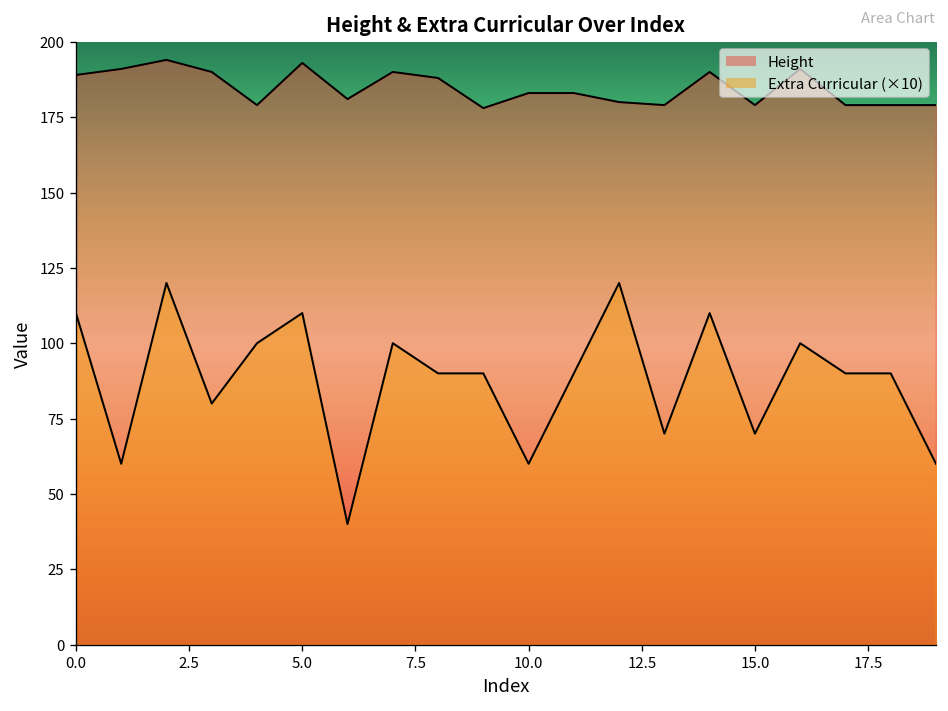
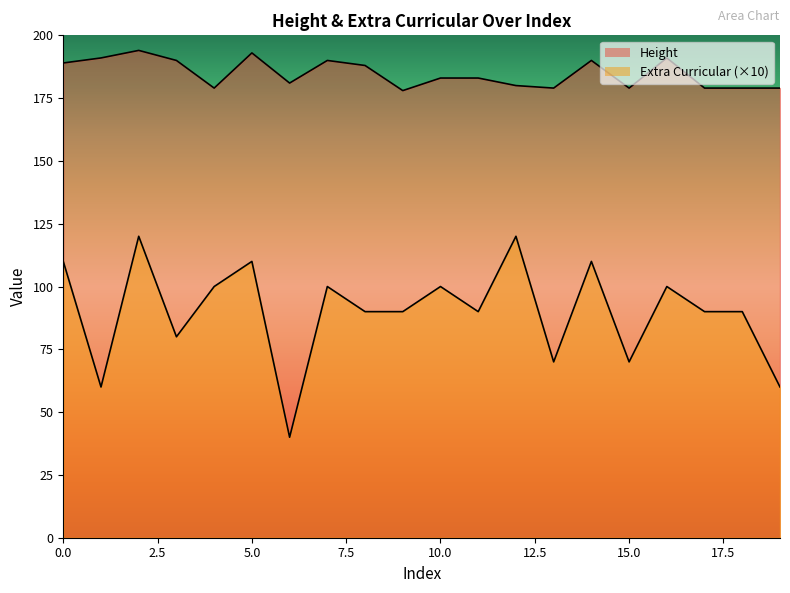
Extra Curricular (×10), 10.0: 60 -> 100
